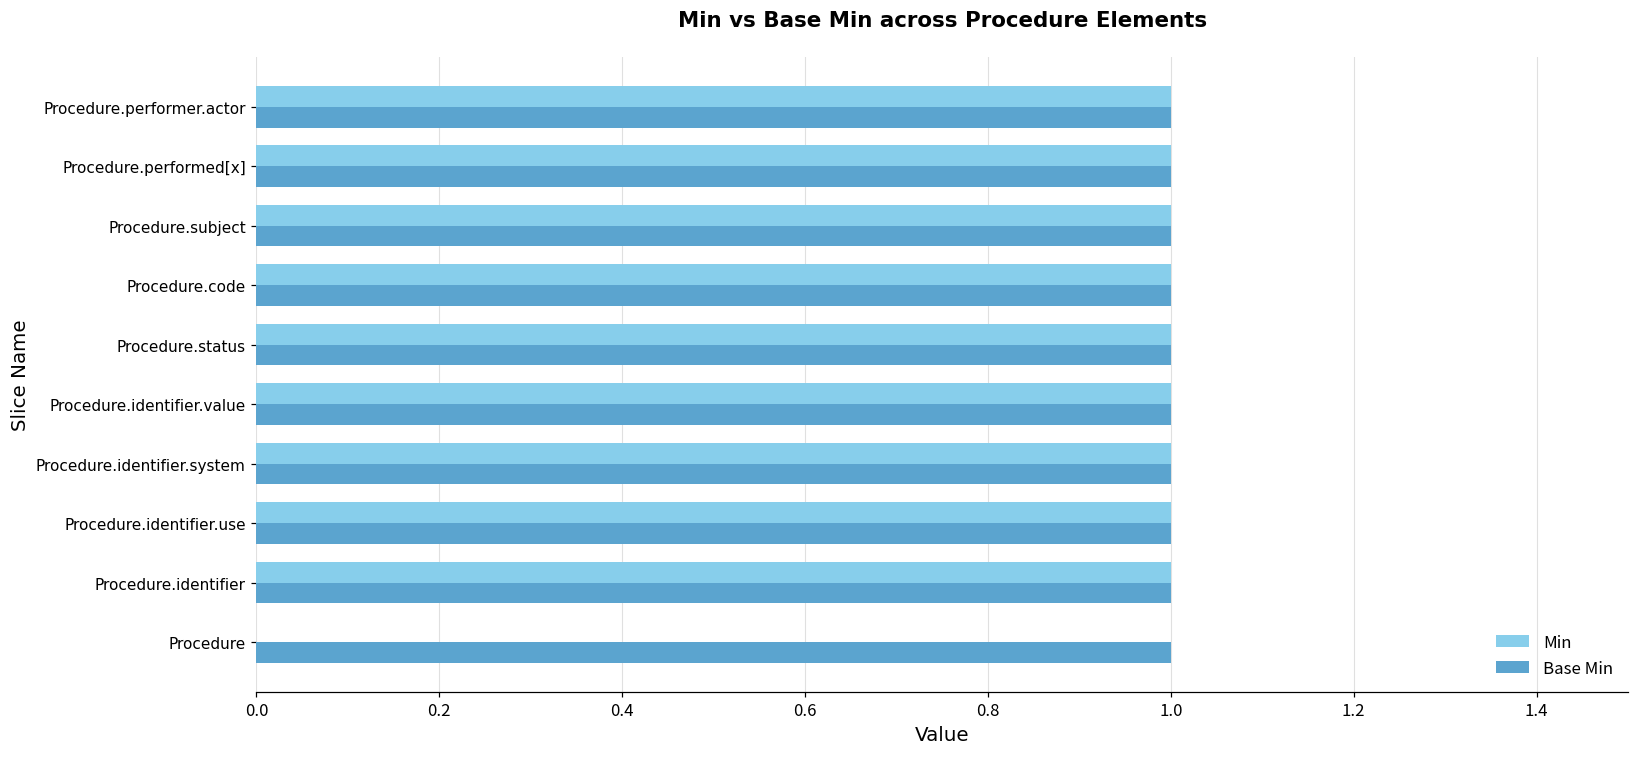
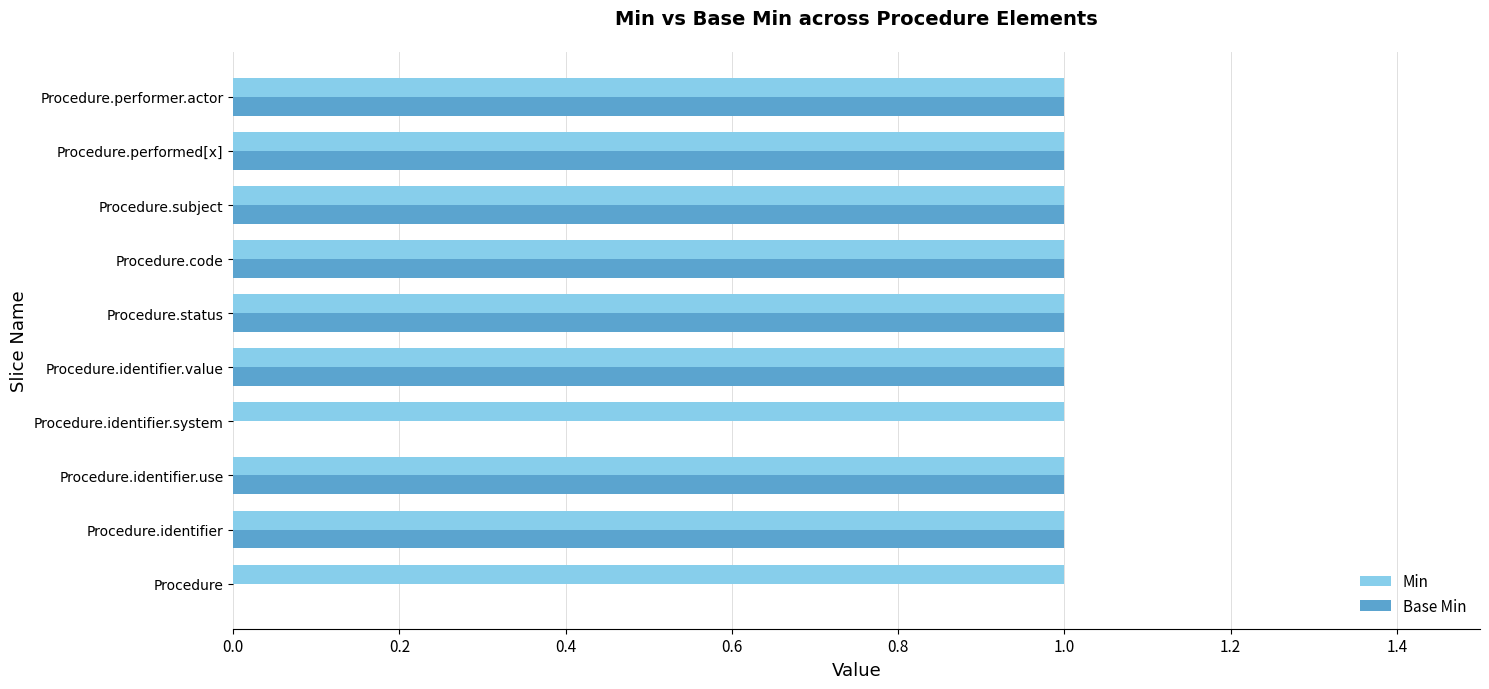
Base Min, Procedure.identifier.system: 1 -> 0
Min, Procedure: 0 -> 1
Base Min, Procedure: 1 -> 0
